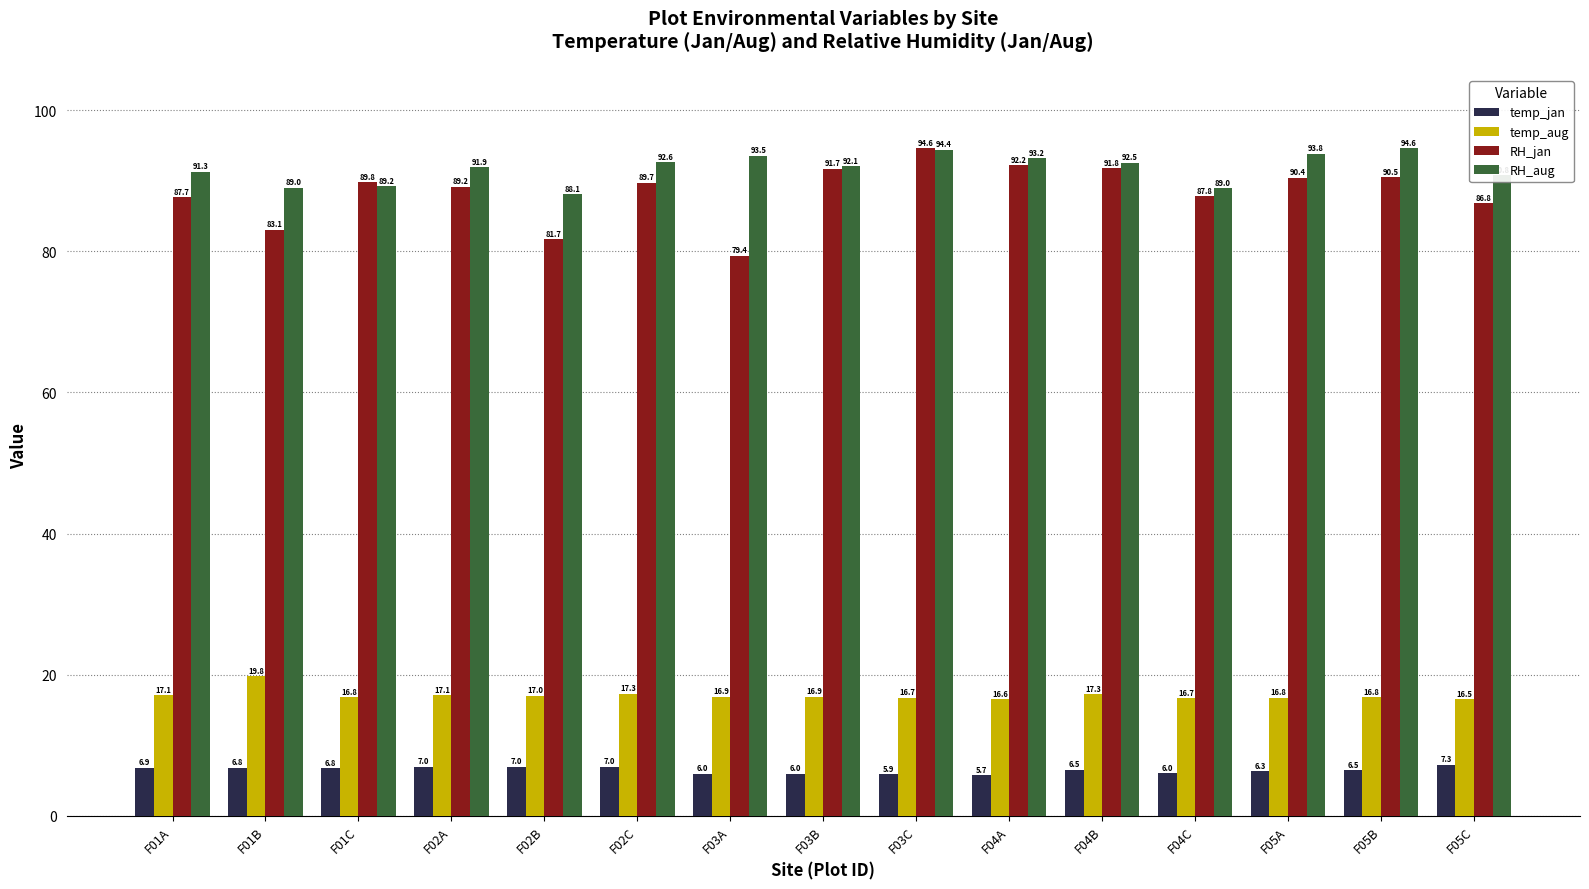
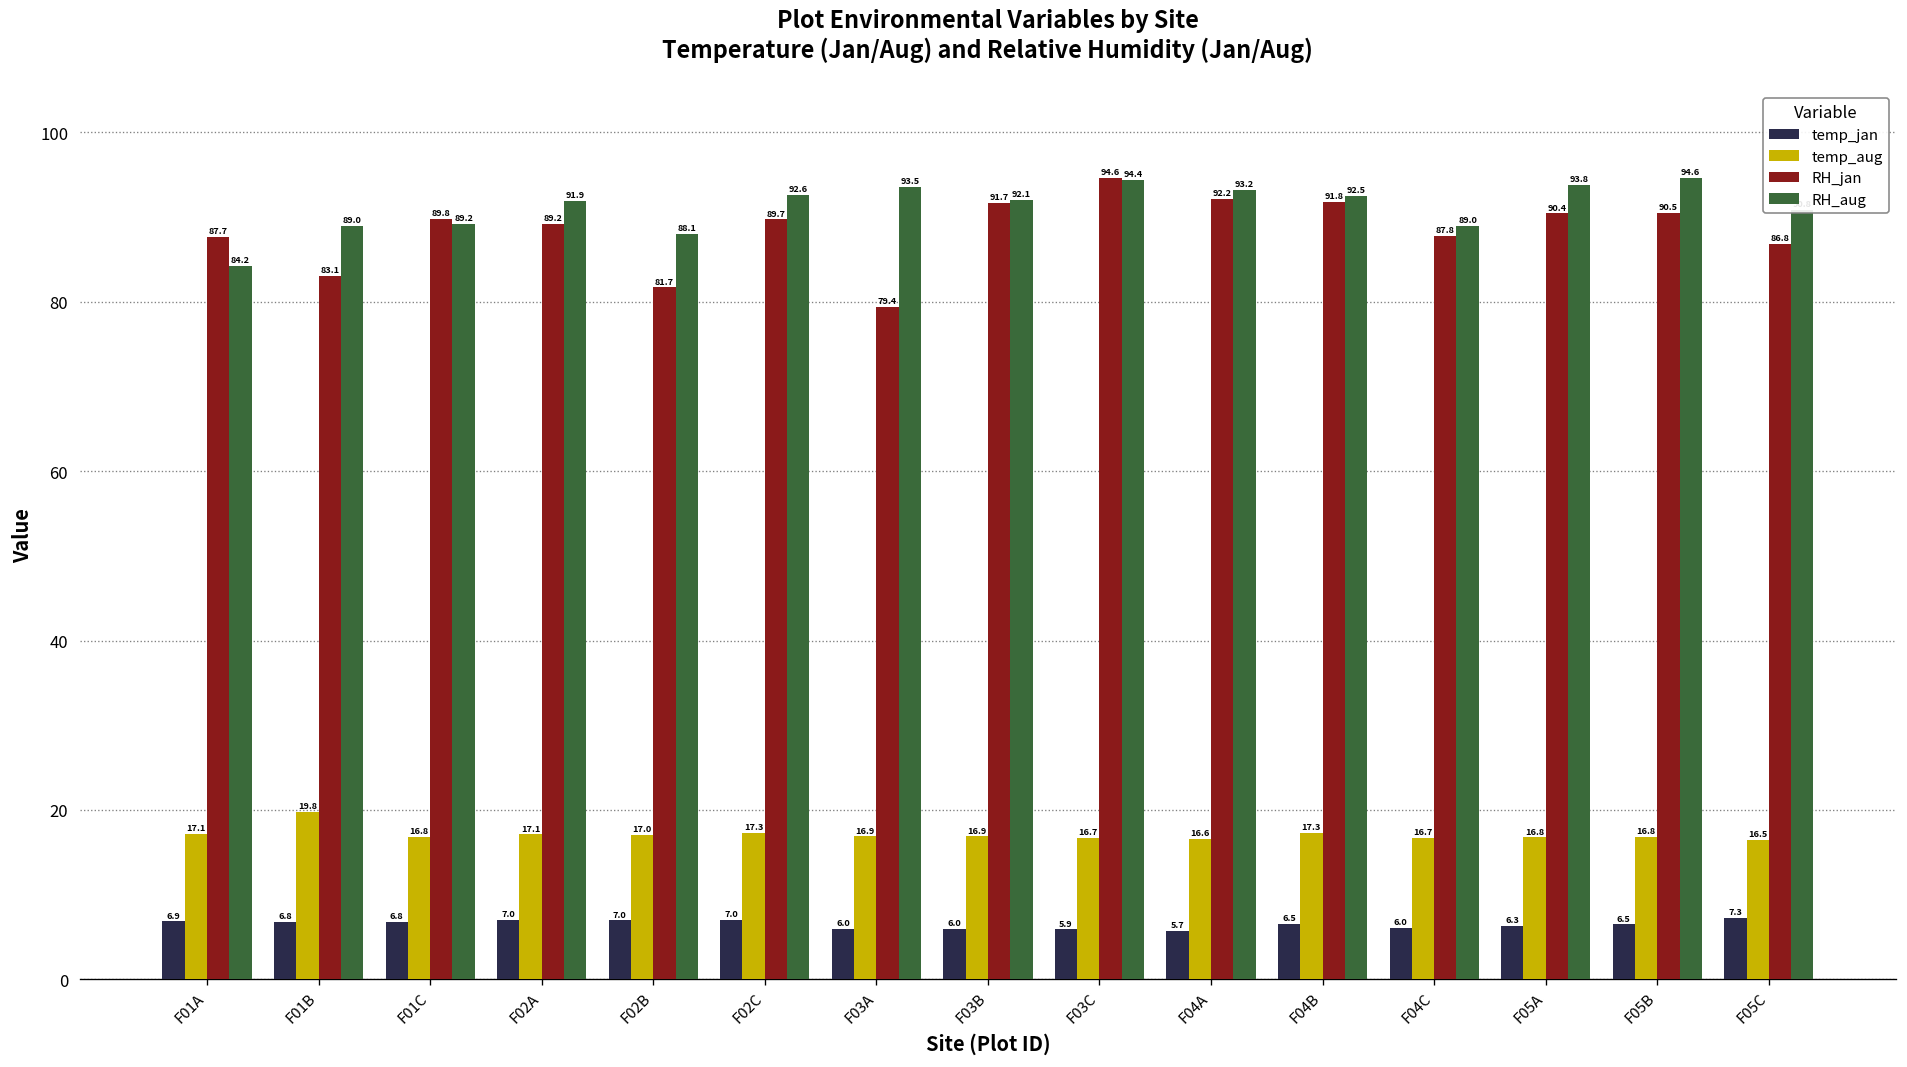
RH_aug, F01A: 91.3 -> 84.2
